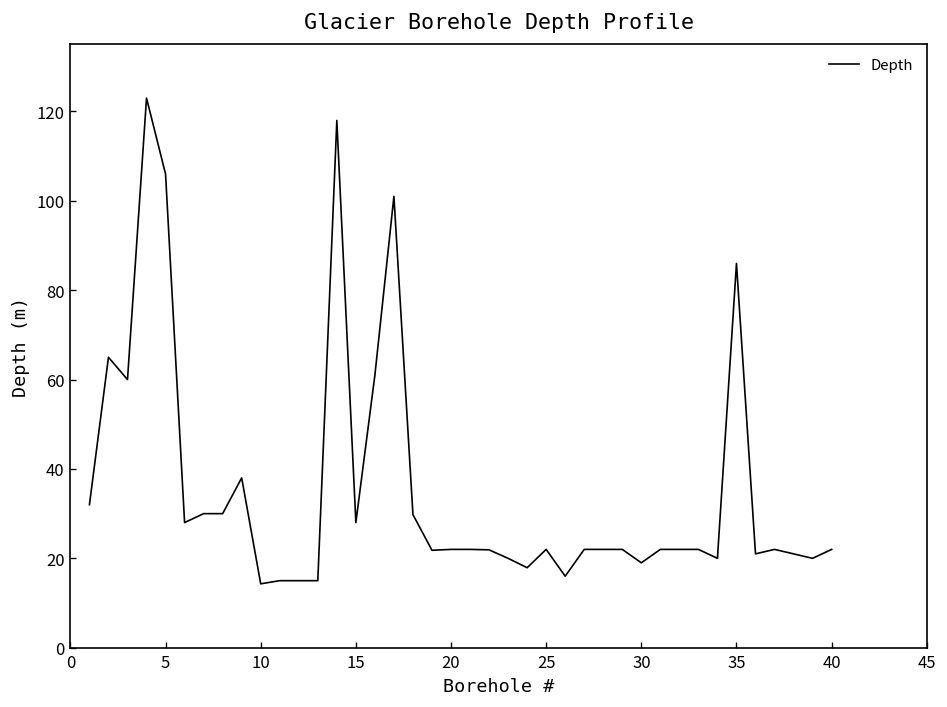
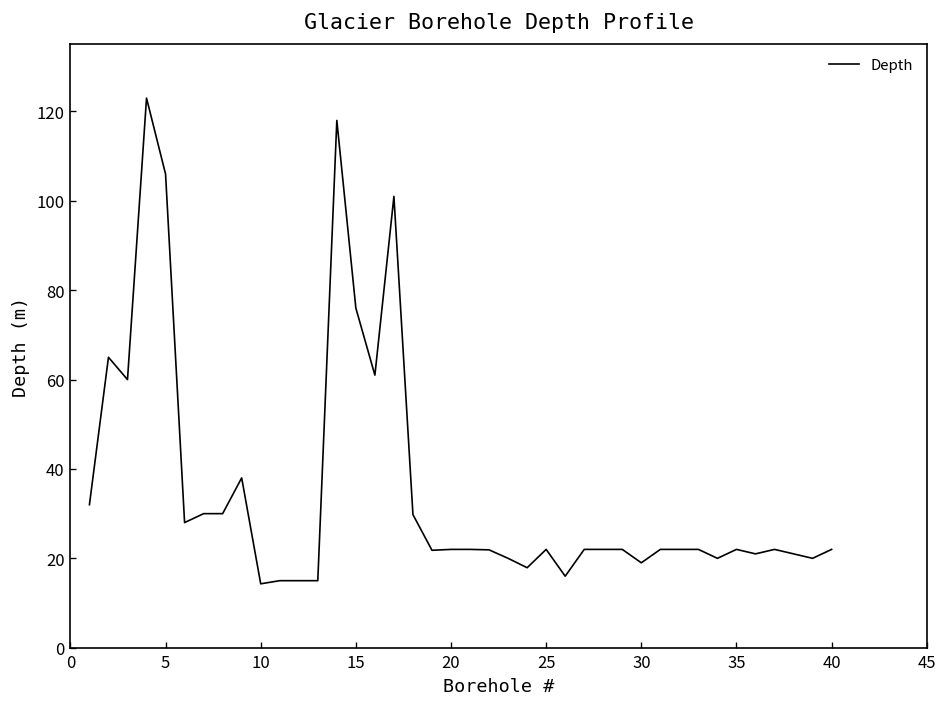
15: 28 -> 76
35: 86 -> 22
